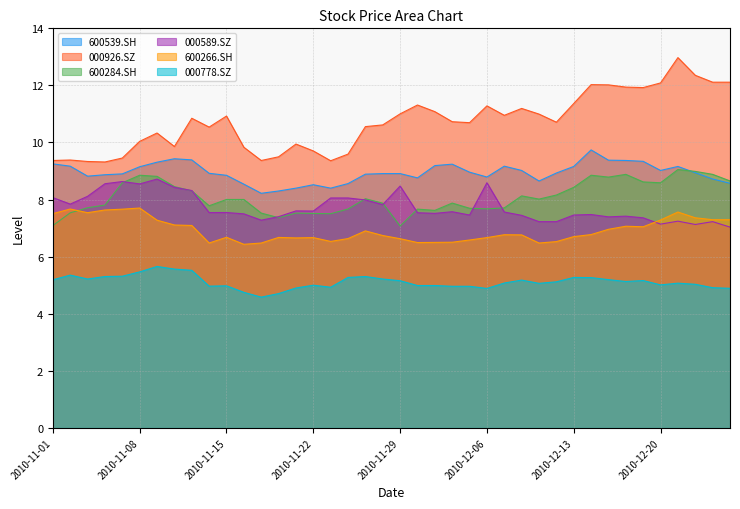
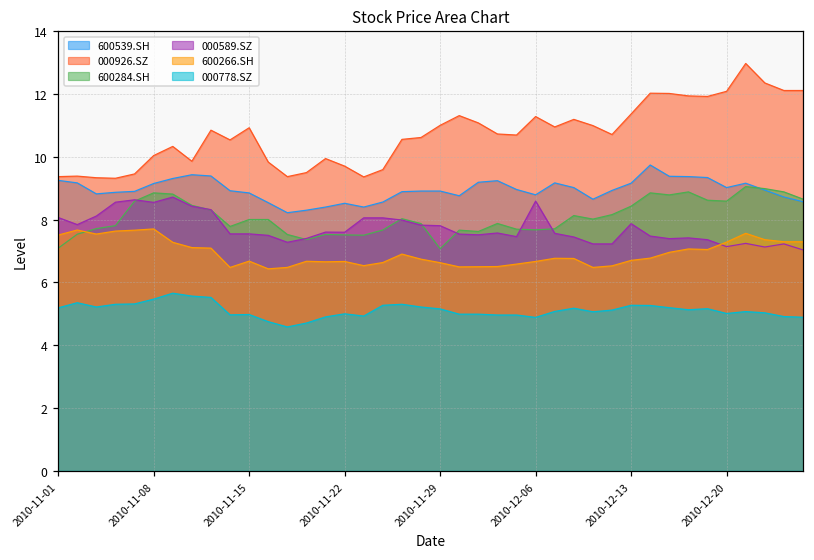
000589.SZ, 2010-11-29: 8.5 -> 7.8
000589.SZ, 2010-12-13: 7.5 -> 7.9
